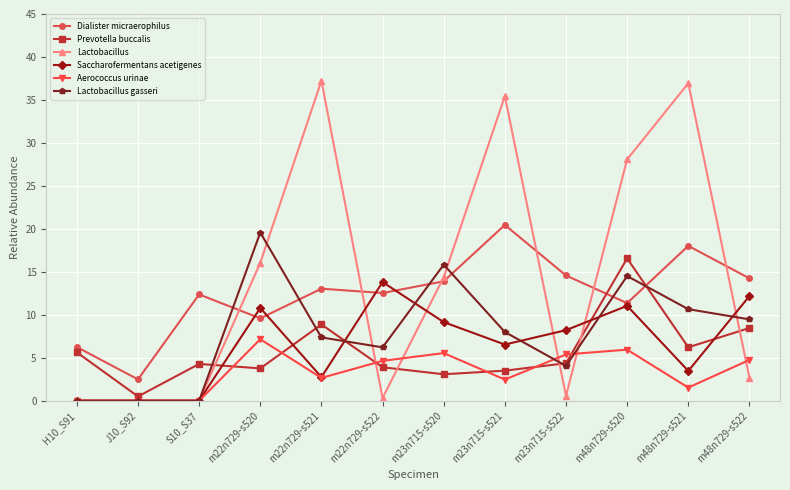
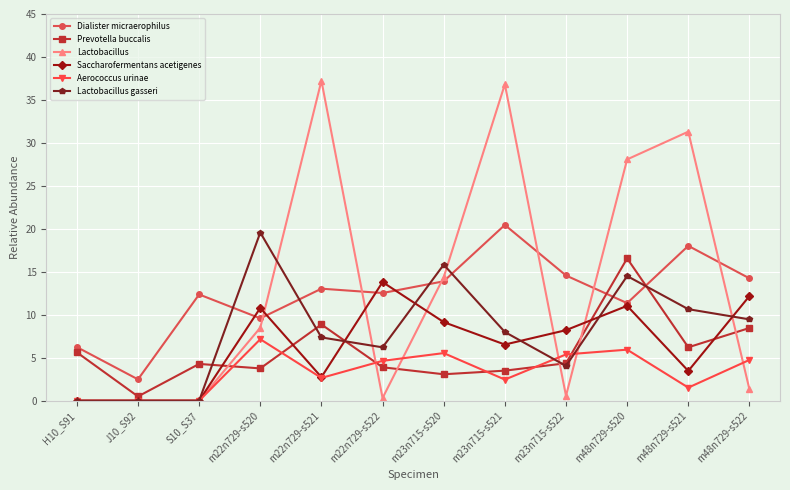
Lactobacillus, m22n729-s520: 16 -> 8
Lactobacillus, m23n715-s521: 35 -> 37
Lactobacillus, m48n729-s521: 37 -> 31
Lactobacillus, m48n729-s522: 3 -> 1
